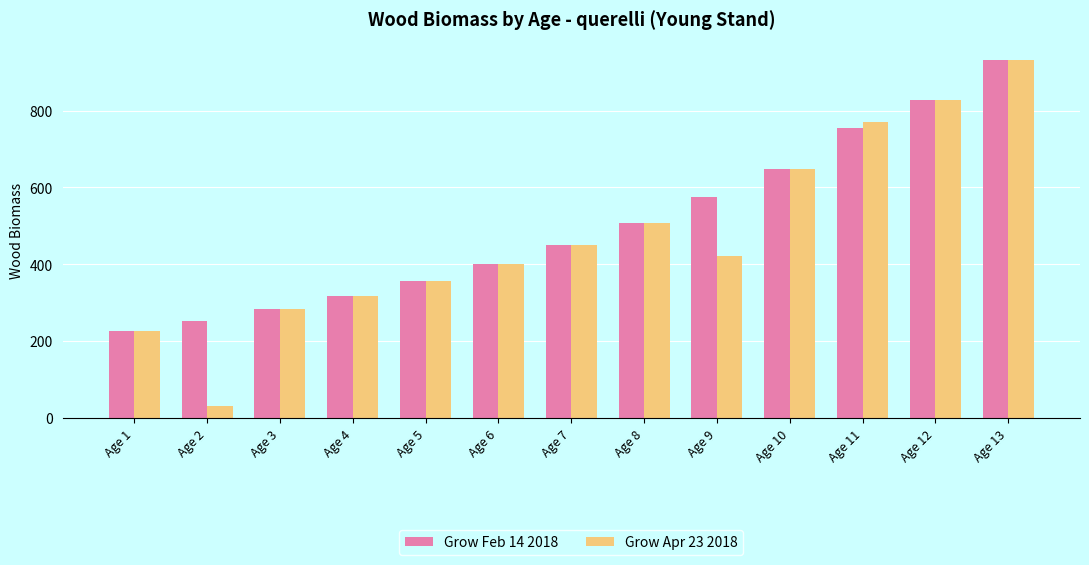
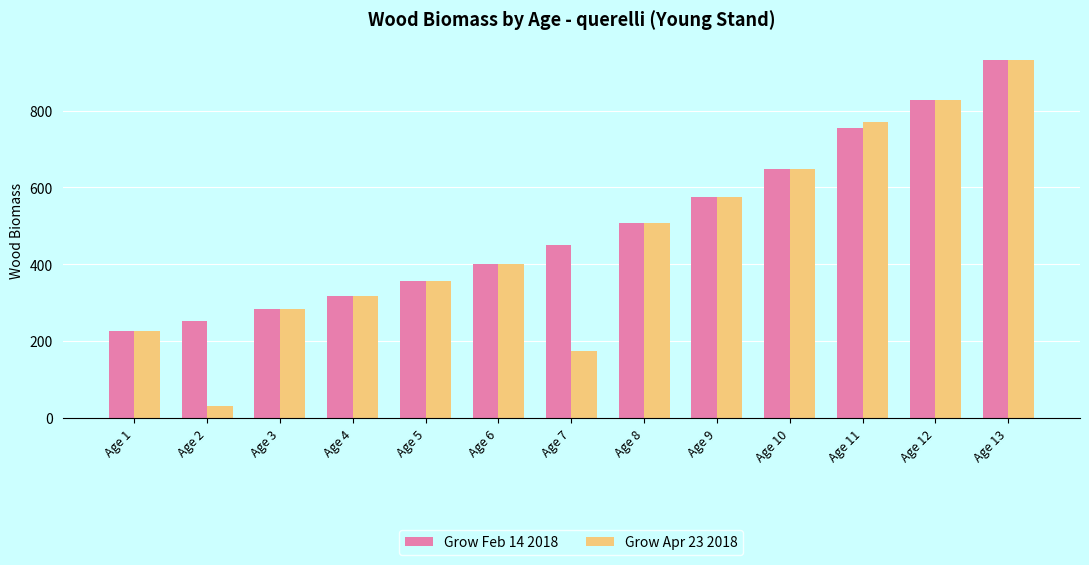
Grow Apr 23 2018, Age 7: 450 -> 180
Grow Apr 23 2018, Age 9: 420 -> 570
